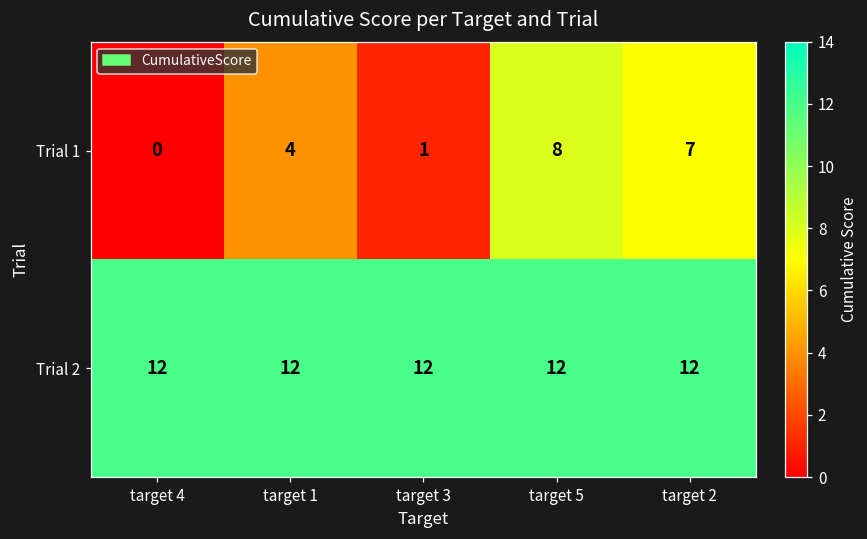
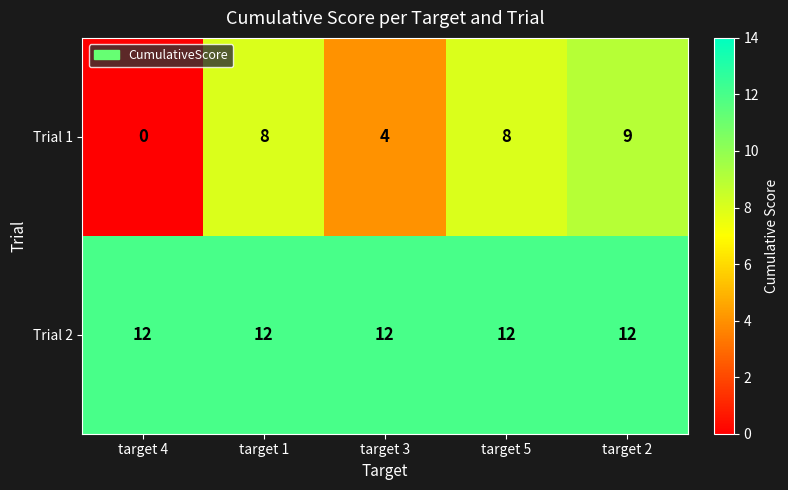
Trial 1, target 1: 4 -> 8
Trial 1, target 3: 1 -> 4
Trial 1, target 2: 7 -> 9
